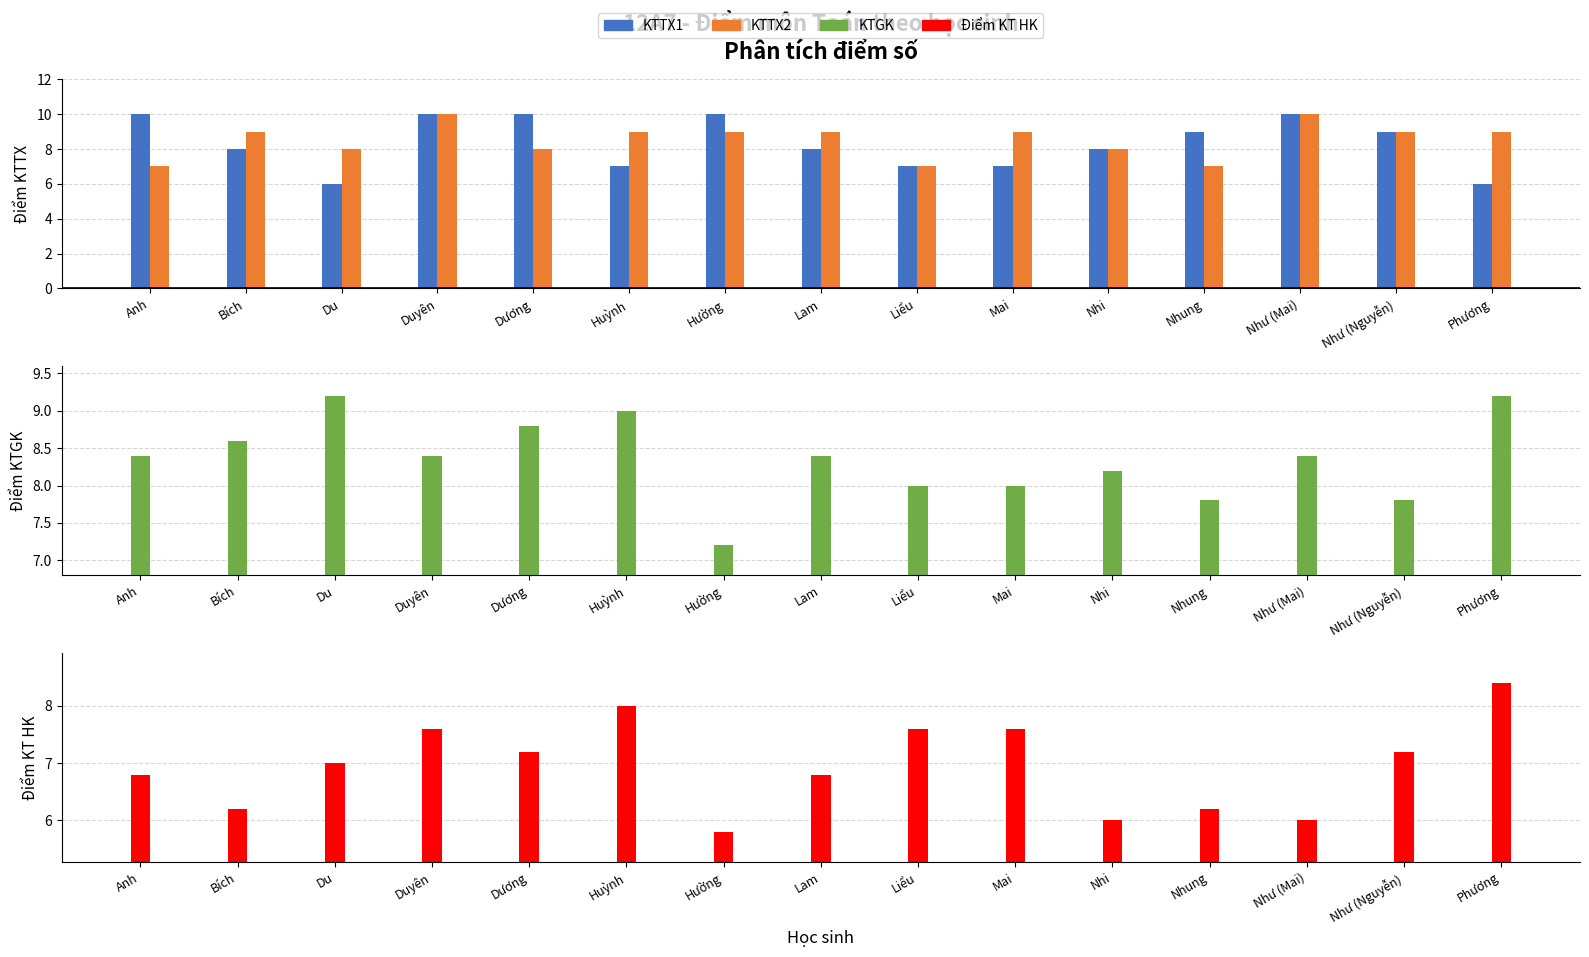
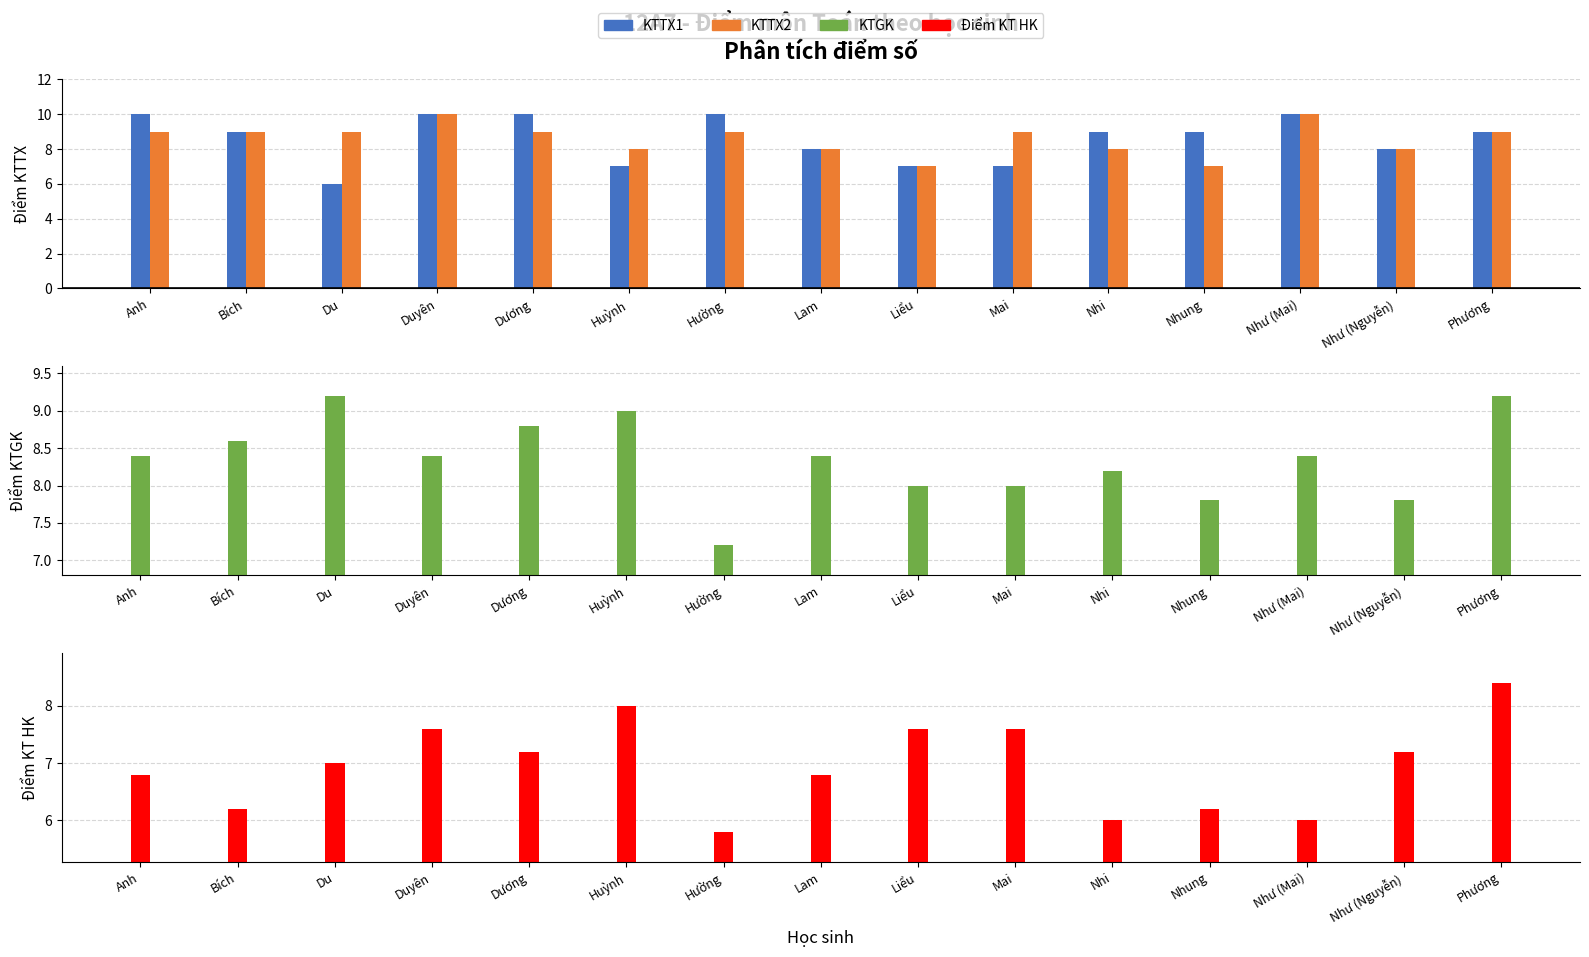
12A7 - Điểm môn Toán theo học sinh Phân tích điểm số, KTTX2, Anh: 7 -> 9
12A7 - Điểm môn Toán theo học sinh Phân tích điểm số, KTTX1, Bích: 8 -> 9
12A7 - Điểm môn Toán theo học sinh Phân tích điểm số, KTTX2, Du: 8 -> 9
12A7 - Điểm môn Toán theo học sinh Phân tích điểm số, KTTX2, Dương: 8 -> 9
12A7 - Điểm môn Toán theo học sinh Phân tích điểm số, KTTX2, Huỳnh: 9 -> 8
12A7 - Điểm môn Toán theo học sinh Phân tích điểm số, KTTX2, Lam: 9 -> 8
12A7 - Điểm môn Toán theo học sinh Phân tích điểm số, KTTX1, Nhi: 8 -> 9
12A7 - Điểm môn Toán theo học sinh Phân tích điểm số, KTTX1, Như (Nguyễn): 9 -> 8
12A7 - Điểm môn Toán theo học sinh Phân tích điểm số, KTTX2, Như (Nguyễn): 9 -> 8
12A7 - Điểm môn Toán theo học sinh Phân tích điểm số, KTTX1, Phương: 6 -> 9
